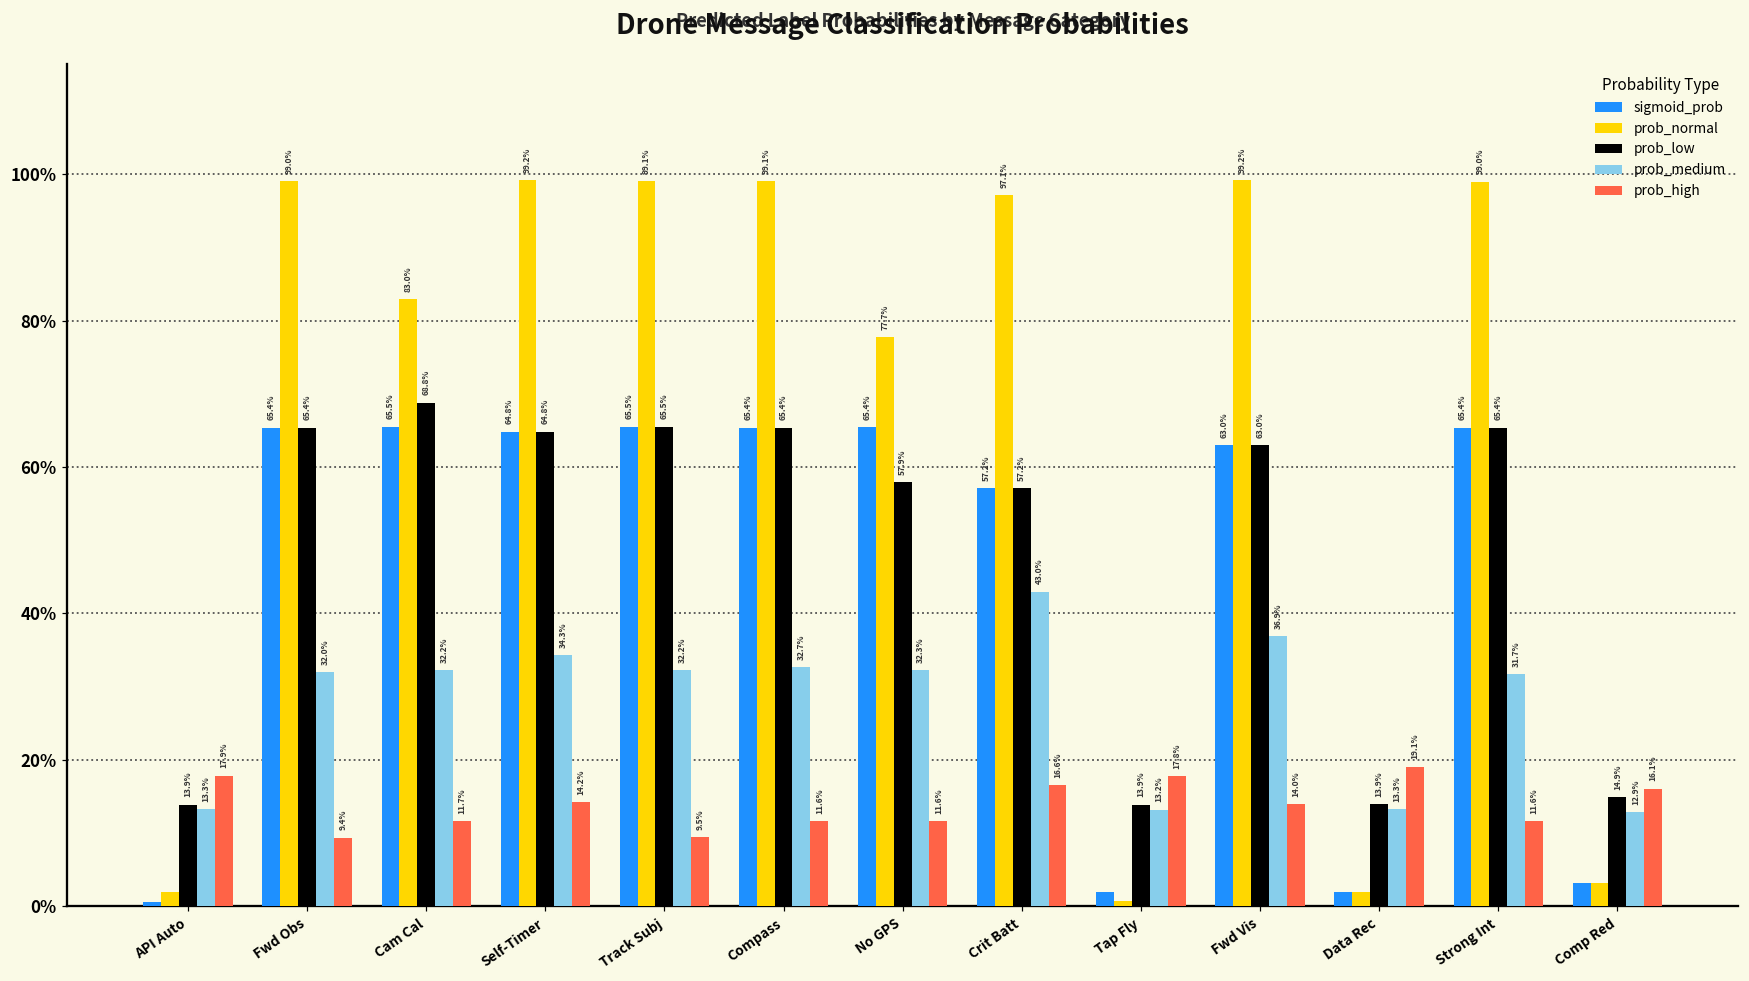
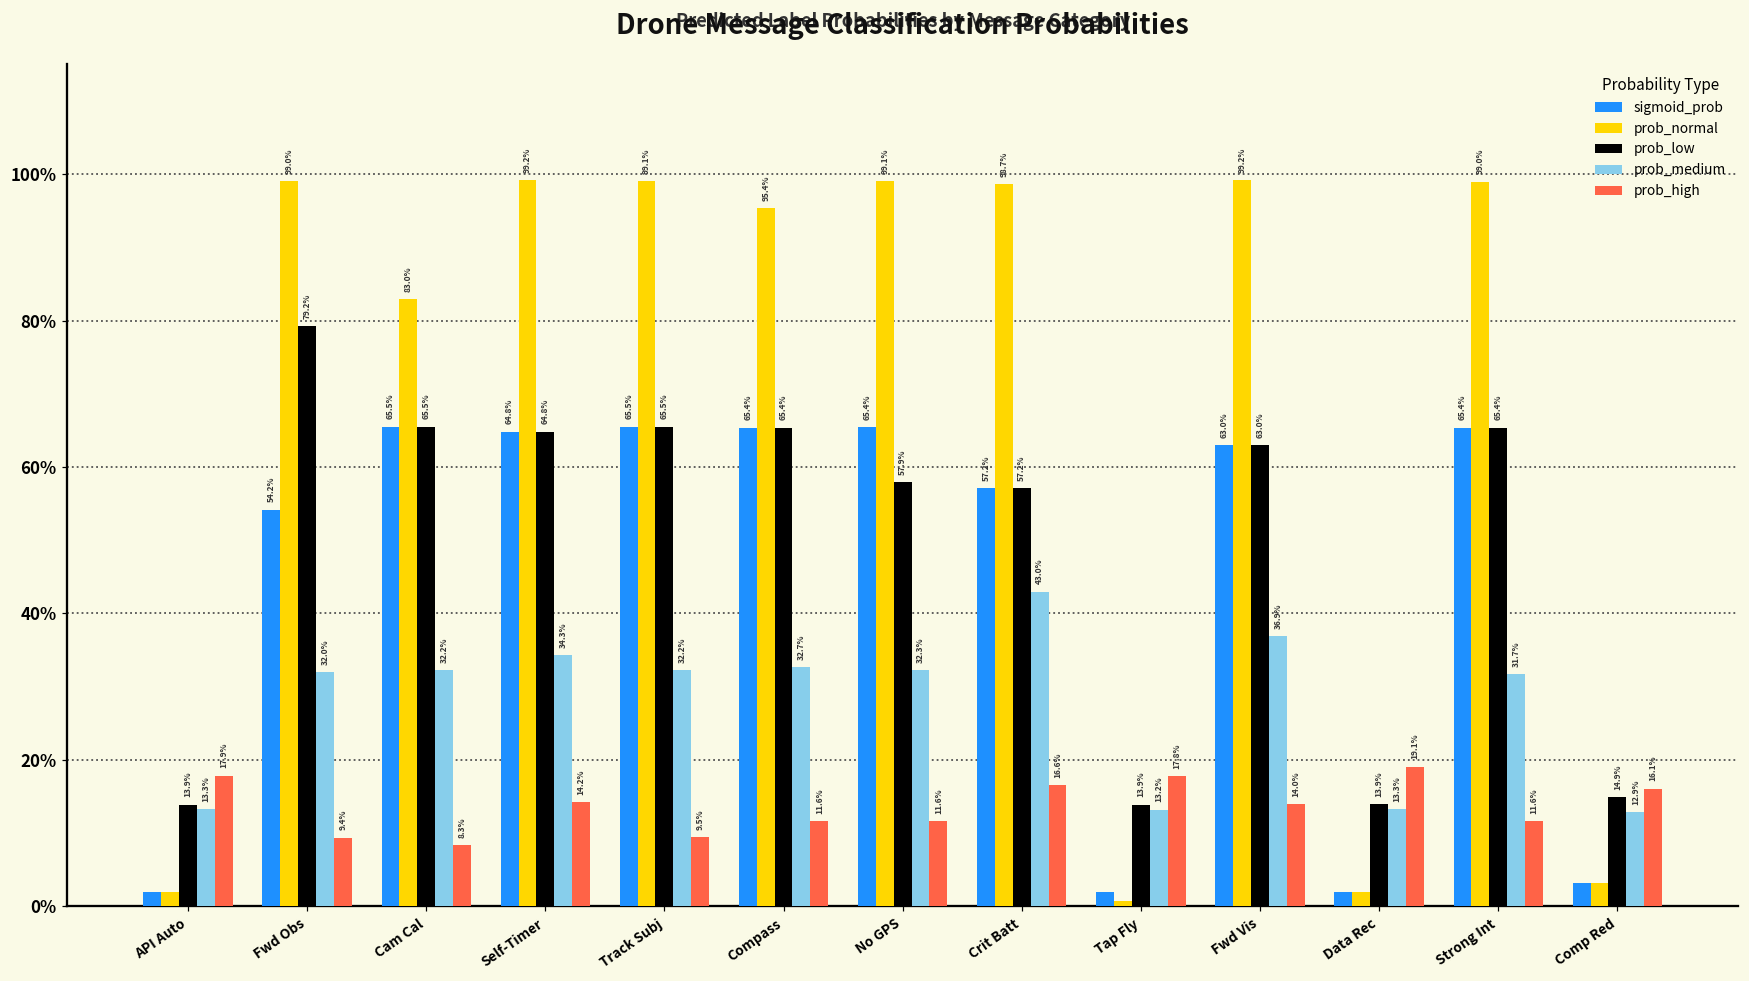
sigmoid_prob, API Auto: 1% -> 2%
sigmoid_prob, Fwd Obs: 65.4% -> 54.2%
prob_low, Fwd Obs: 65.4% -> 79.2%
prob_low, Cam Cal: 68.8% -> 65.5%
prob_high, Cam Cal: 11.7% -> 8.3%
prob_normal, Compass: 99.1% -> 95.4%
prob_normal, No GPS: 77.7% -> 99.1%
prob_normal, Crit Batt: 97.1% -> 98.7%
